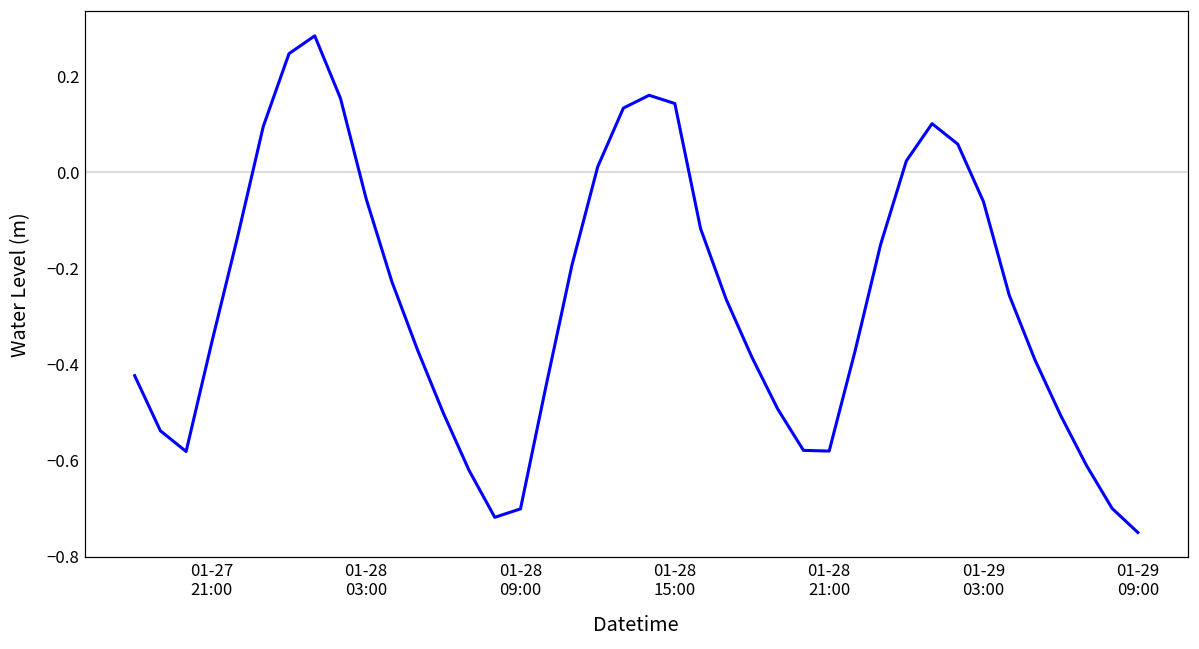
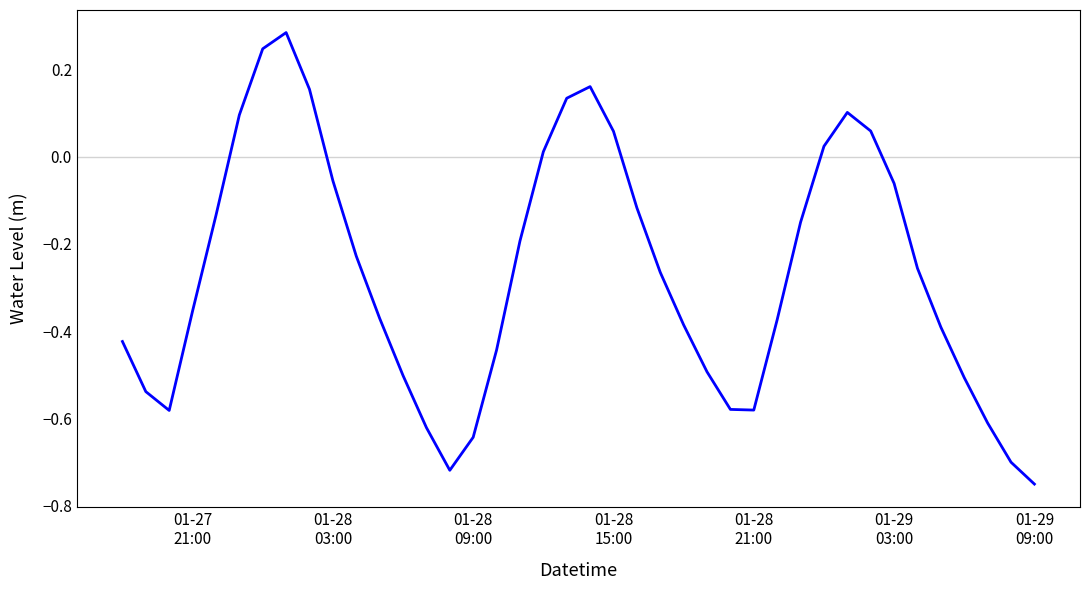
01-28 09:00: -0.70 -> -0.64
01-28 15:00: 0.14 -> 0.06
